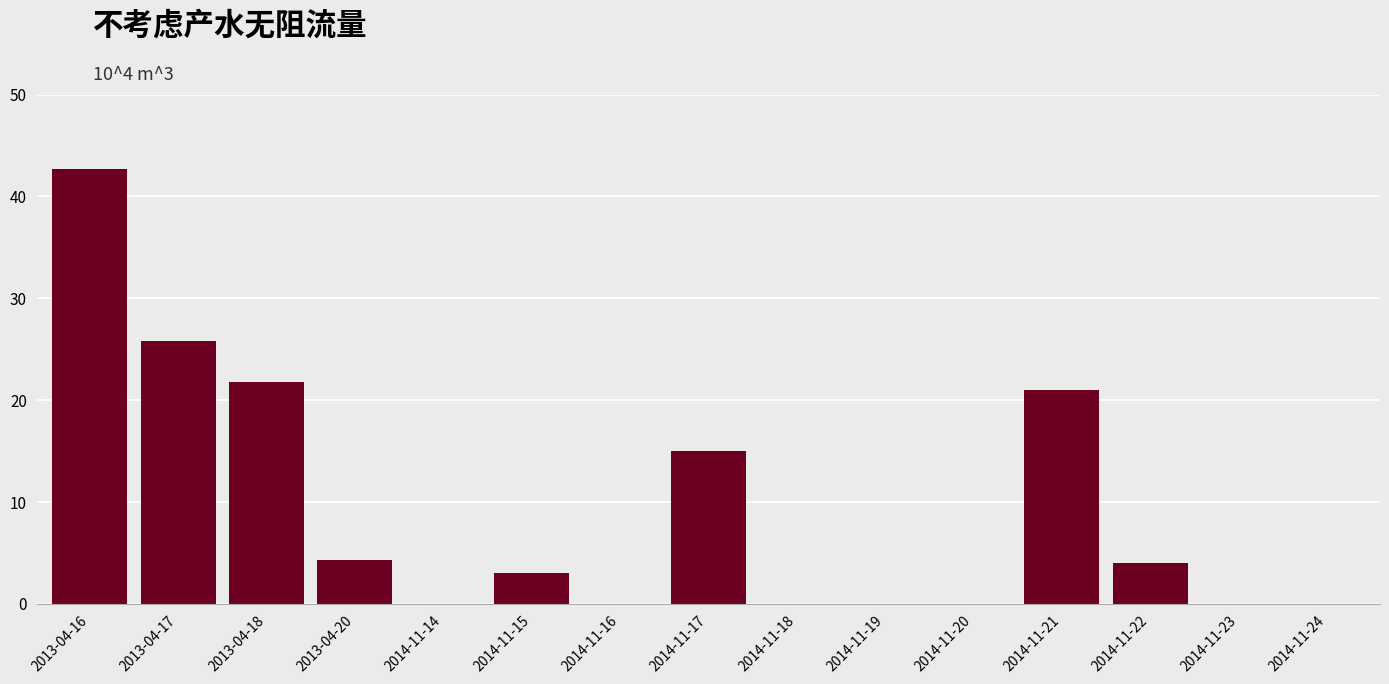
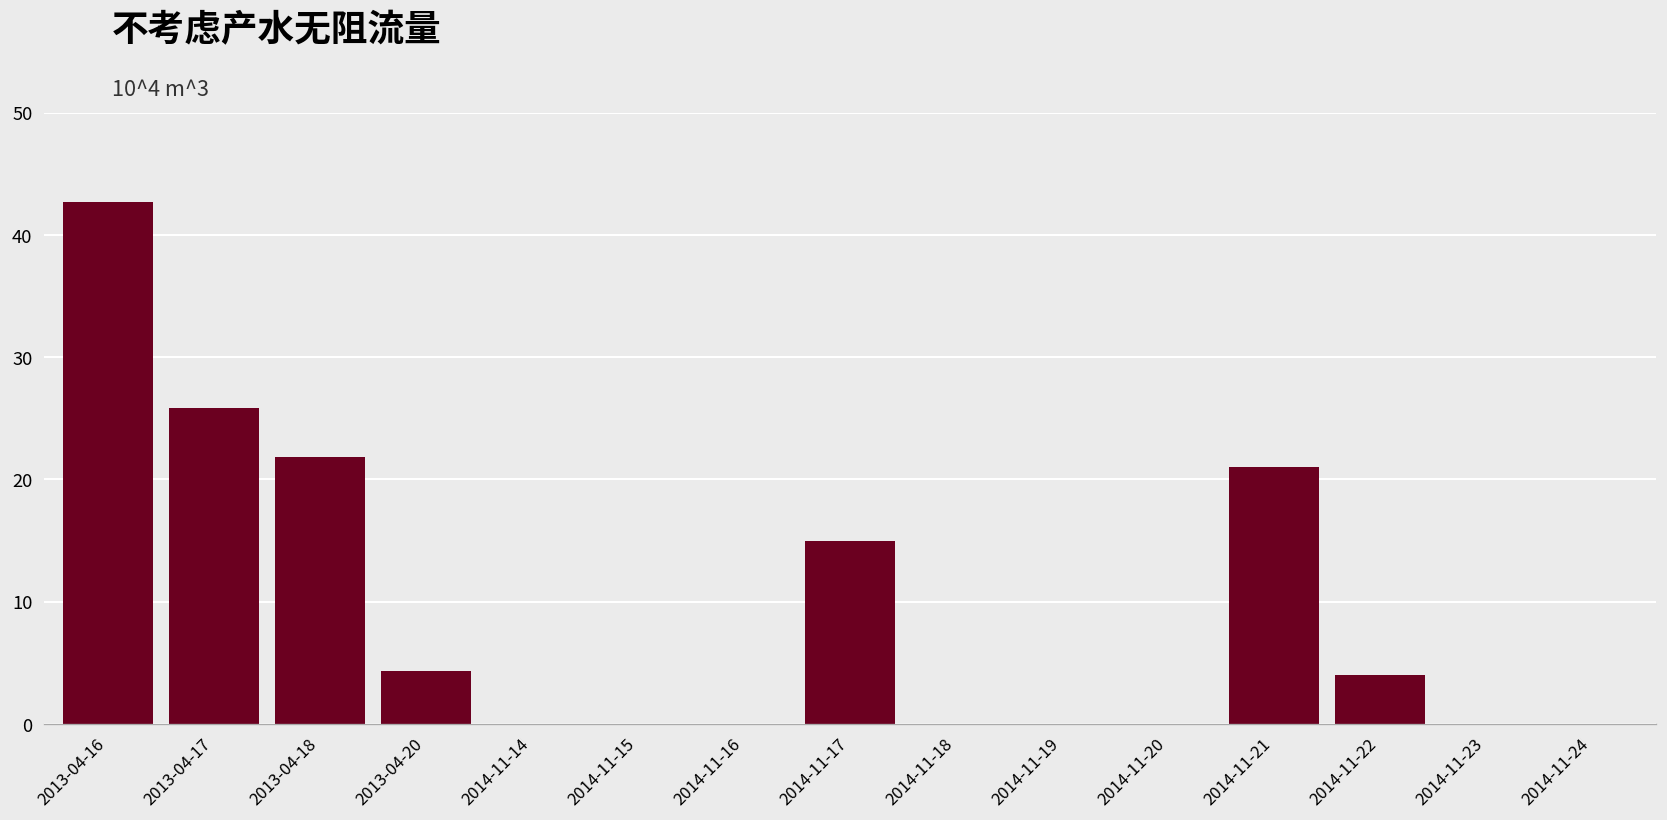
2014-11-15: 3 -> 0
